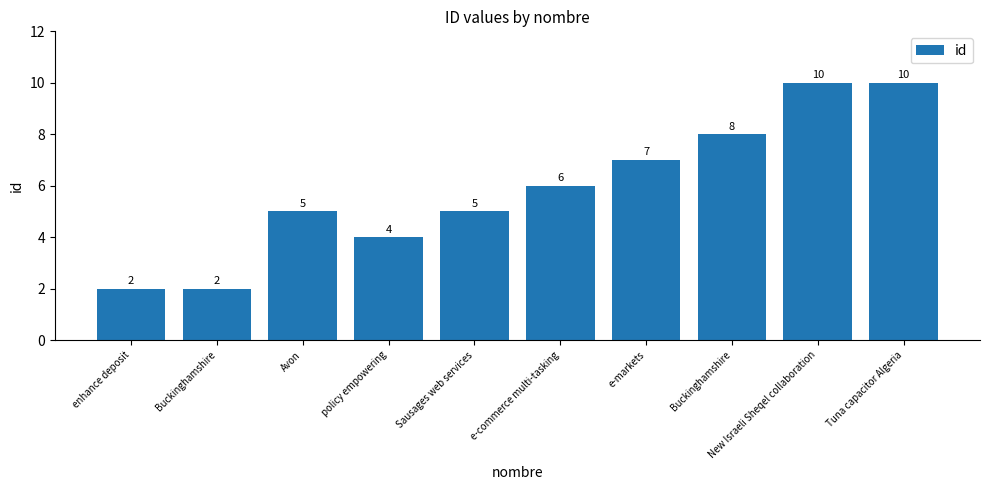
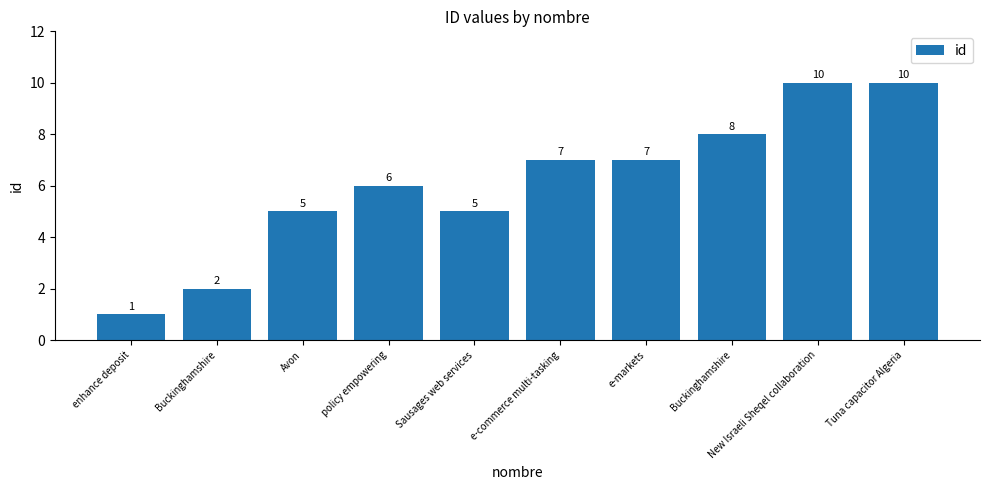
enhance deposit: 2 -> 1
policy empowering: 4 -> 6
e-commerce multi-tasking: 6 -> 7
